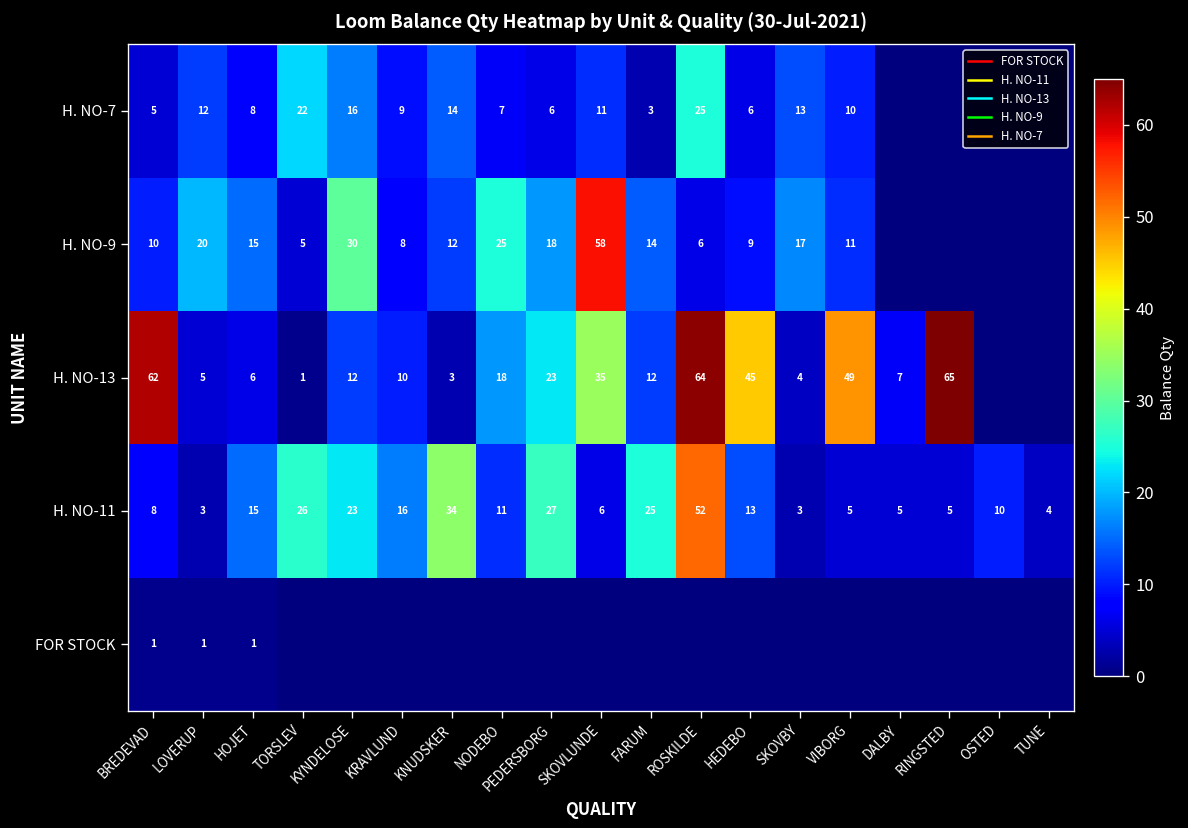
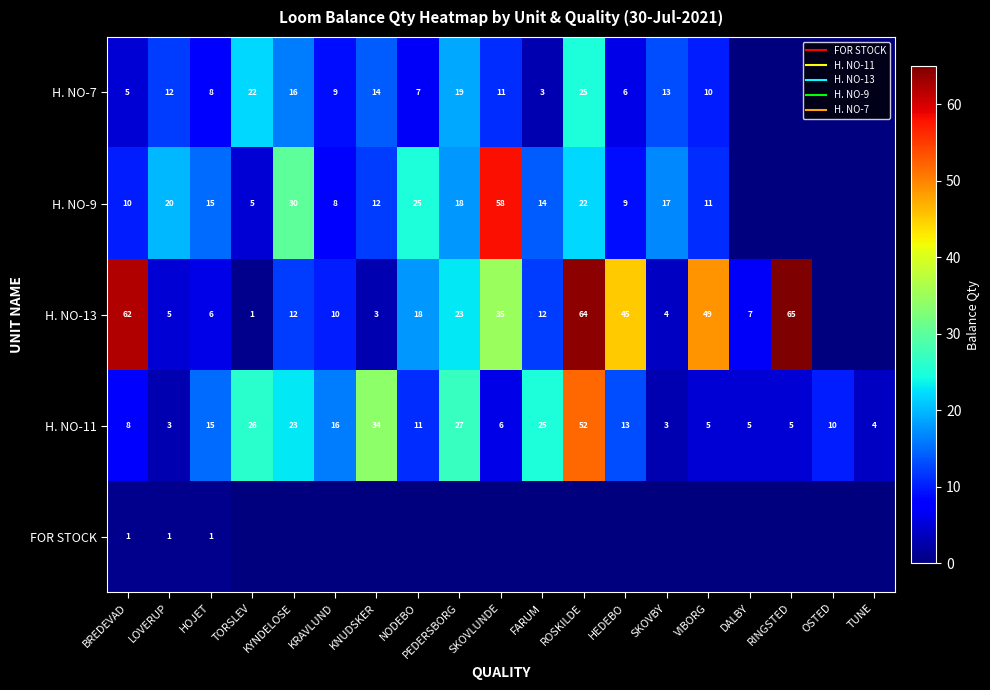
H. NO-7, PEDERSBORG: 6 -> 19
H. NO-9, ROSKILDE: 6 -> 22
